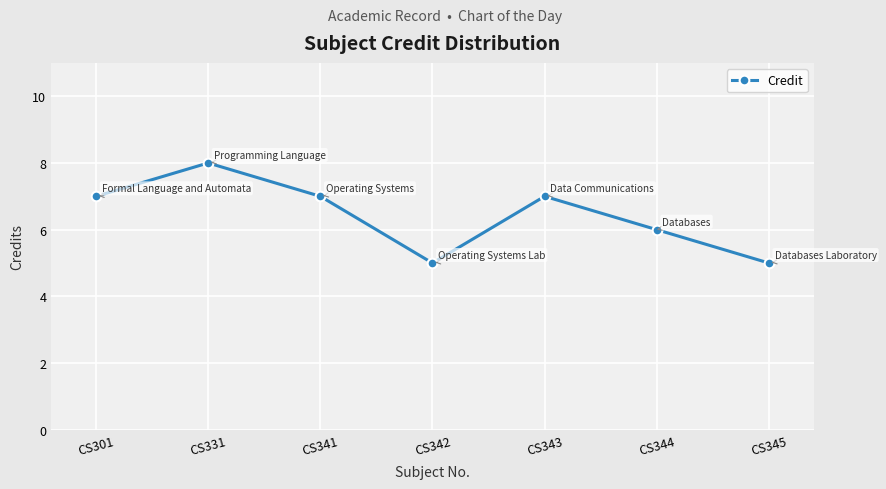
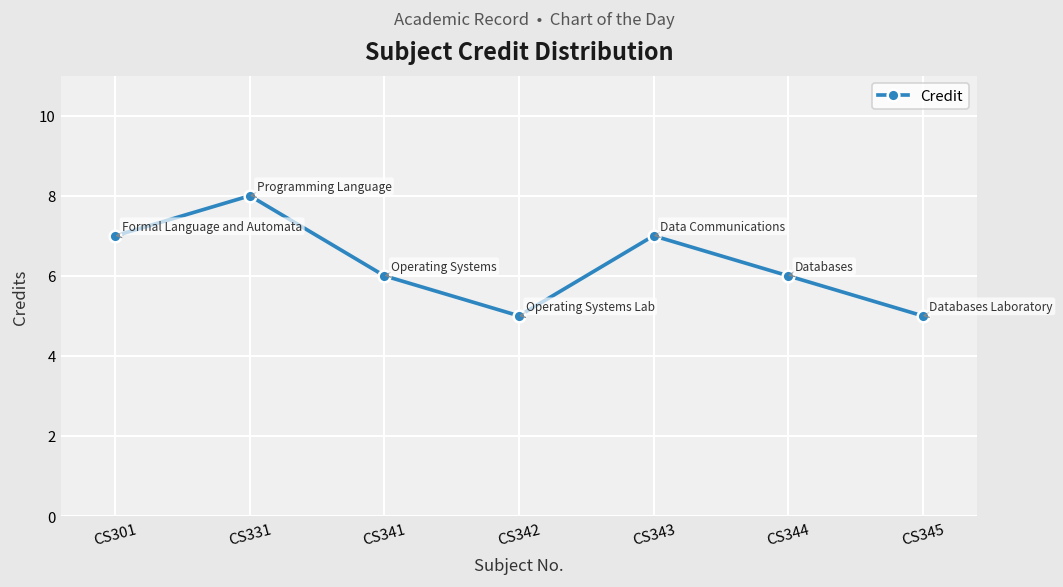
CS341: 7 -> 6
